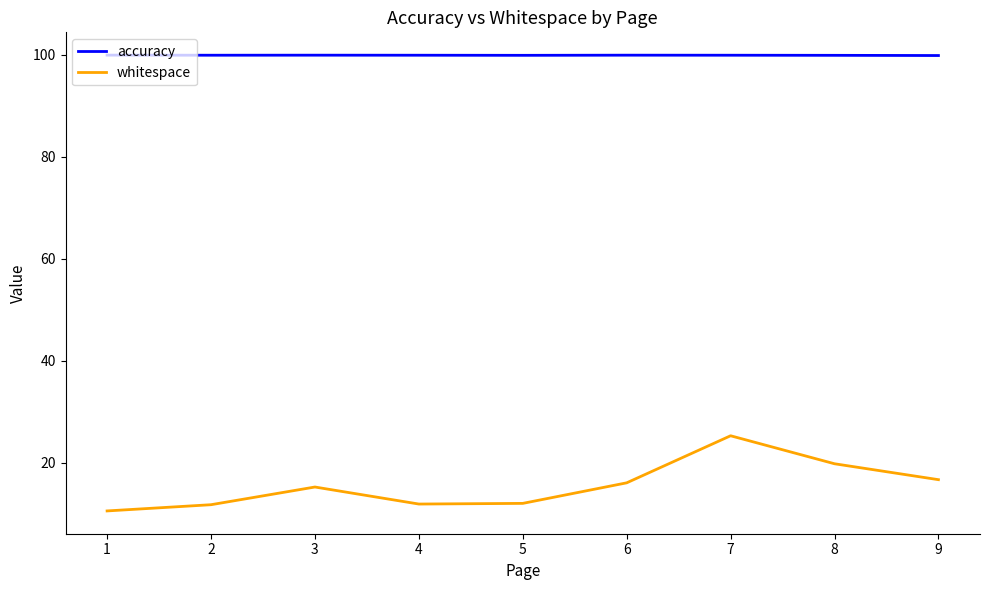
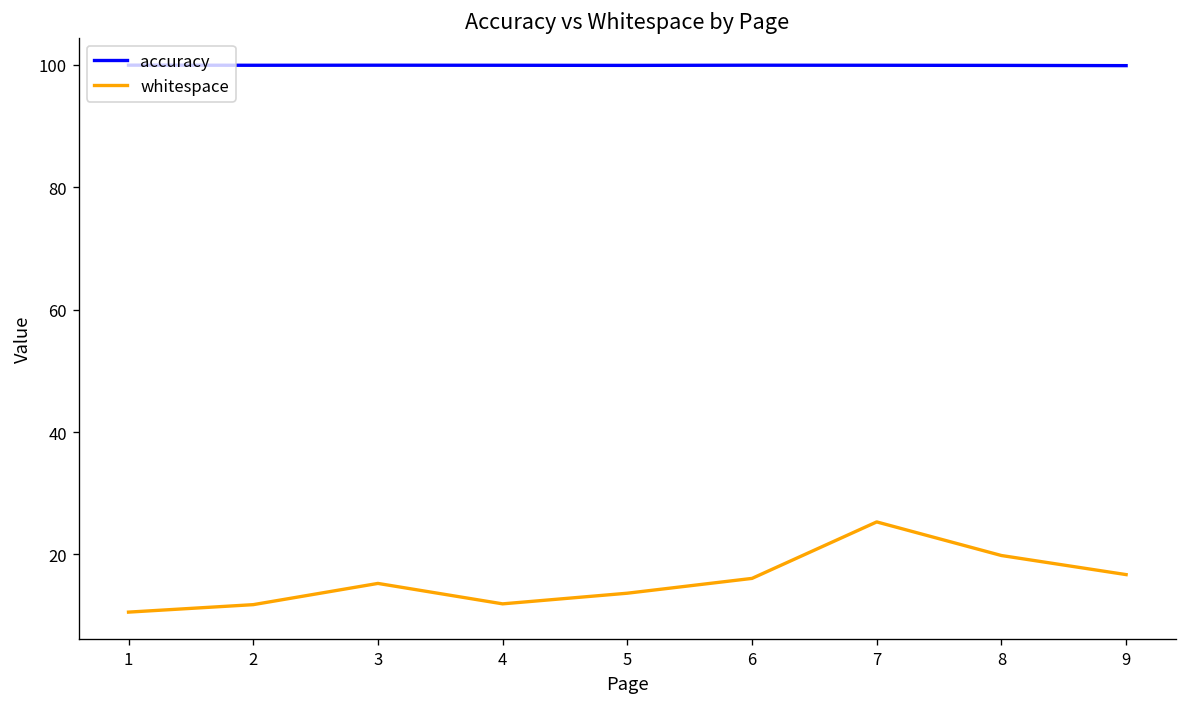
whitespace, 5: 12 -> 14
